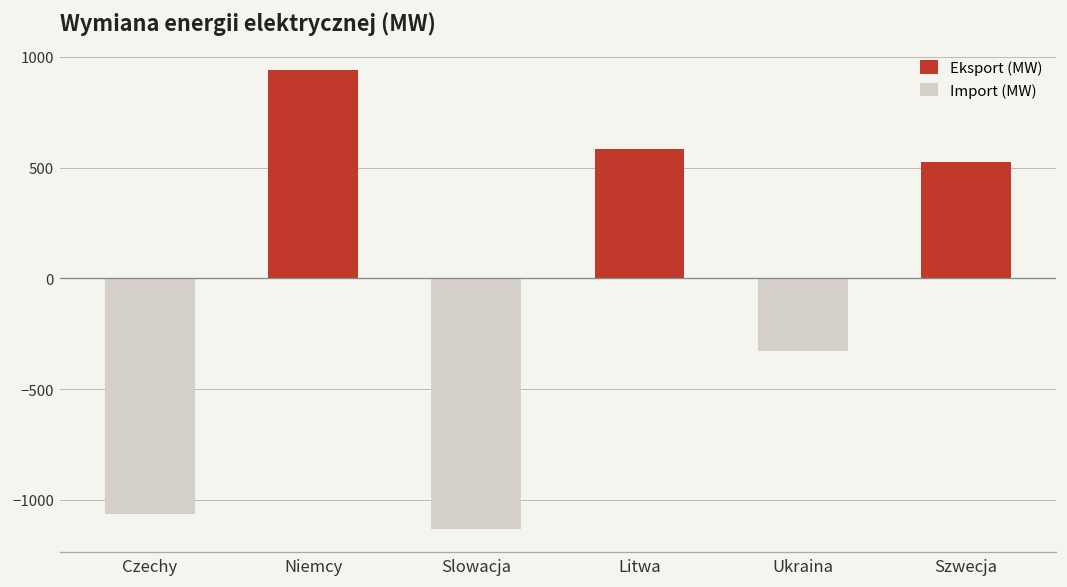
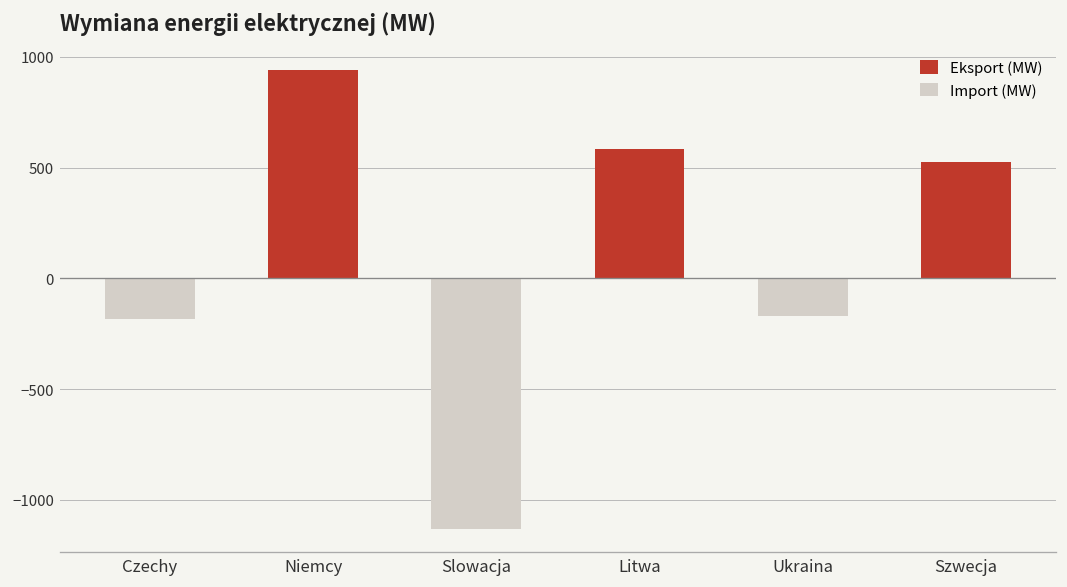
Czechy: -1060 -> -180
Ukraina: -330 -> -170
